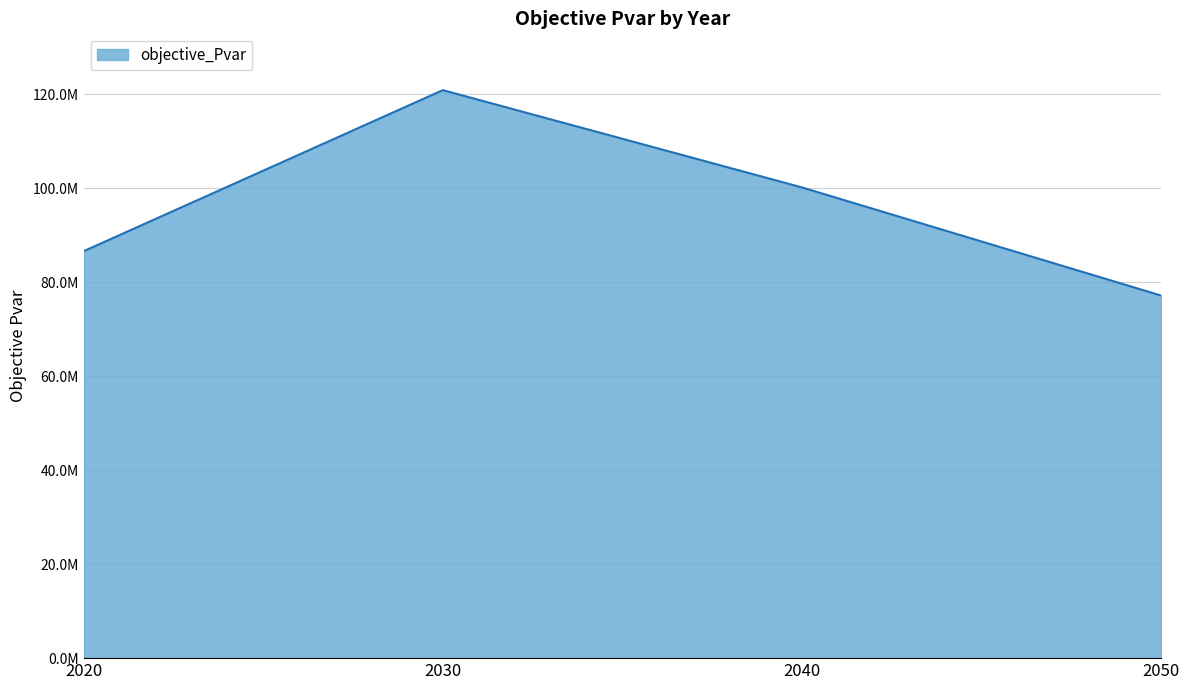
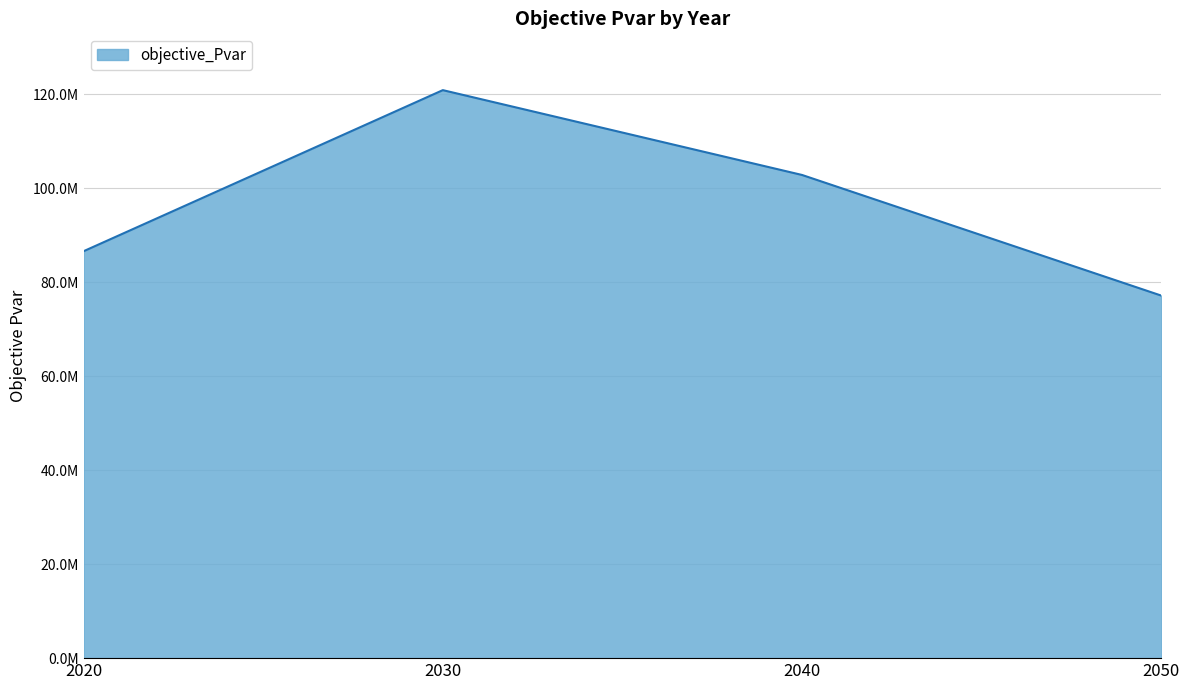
2040: 100000000 -> 103000000
